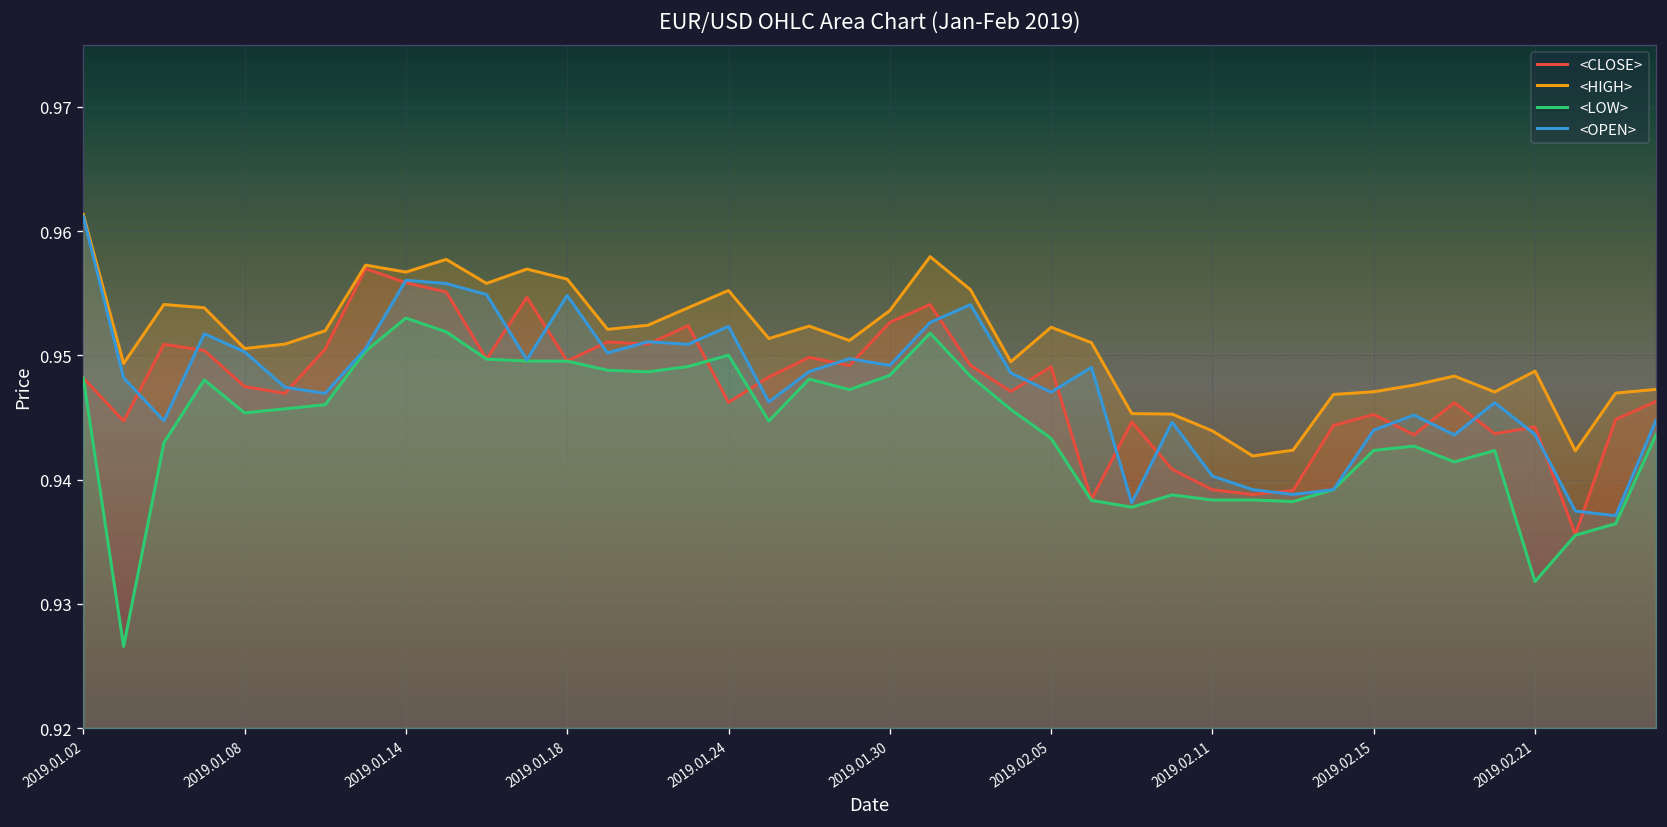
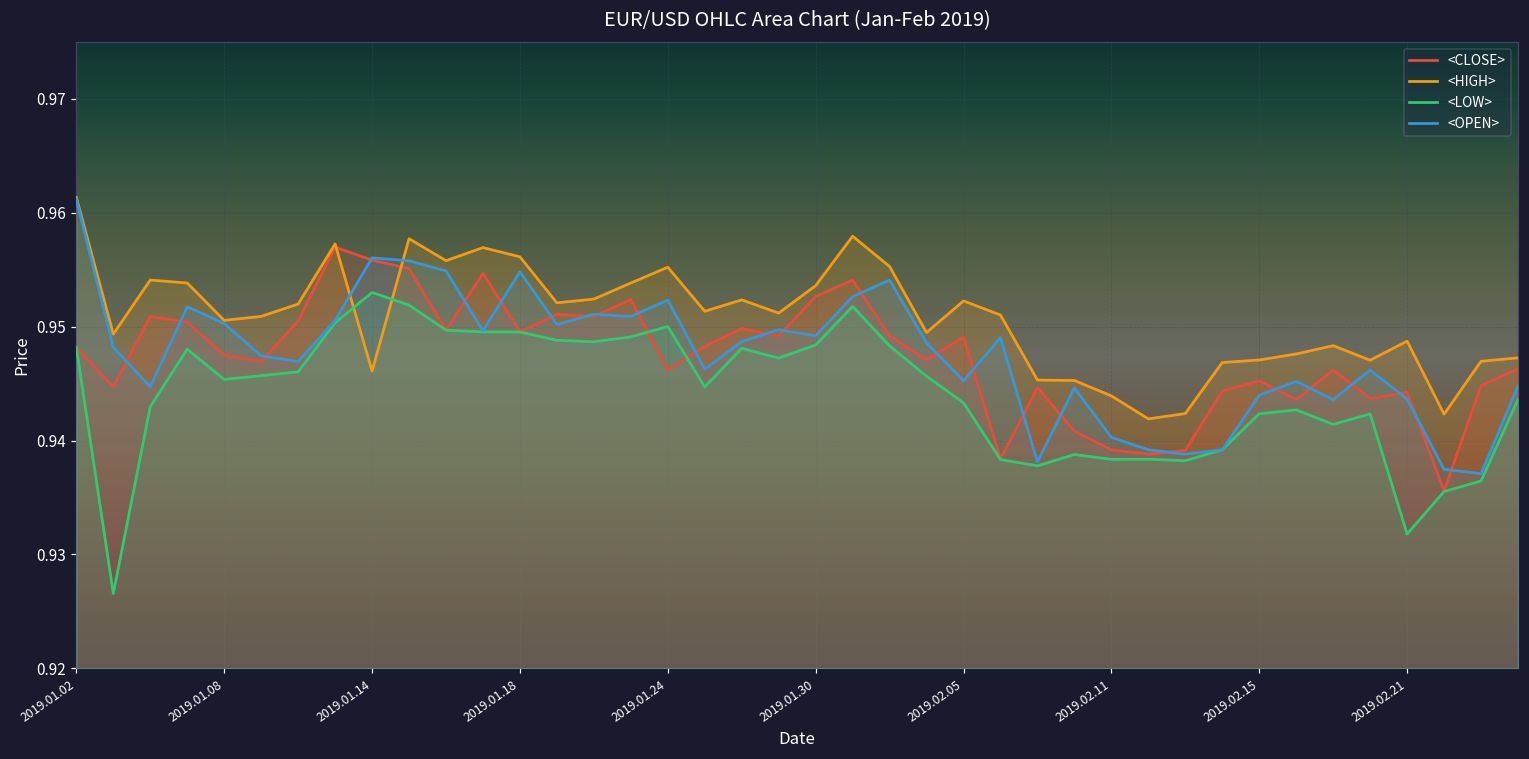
<HIGH>, 2019.01.14: 0.9567 -> 0.9461
<OPEN>, 2019.02.05: 0.9470 -> 0.9453
